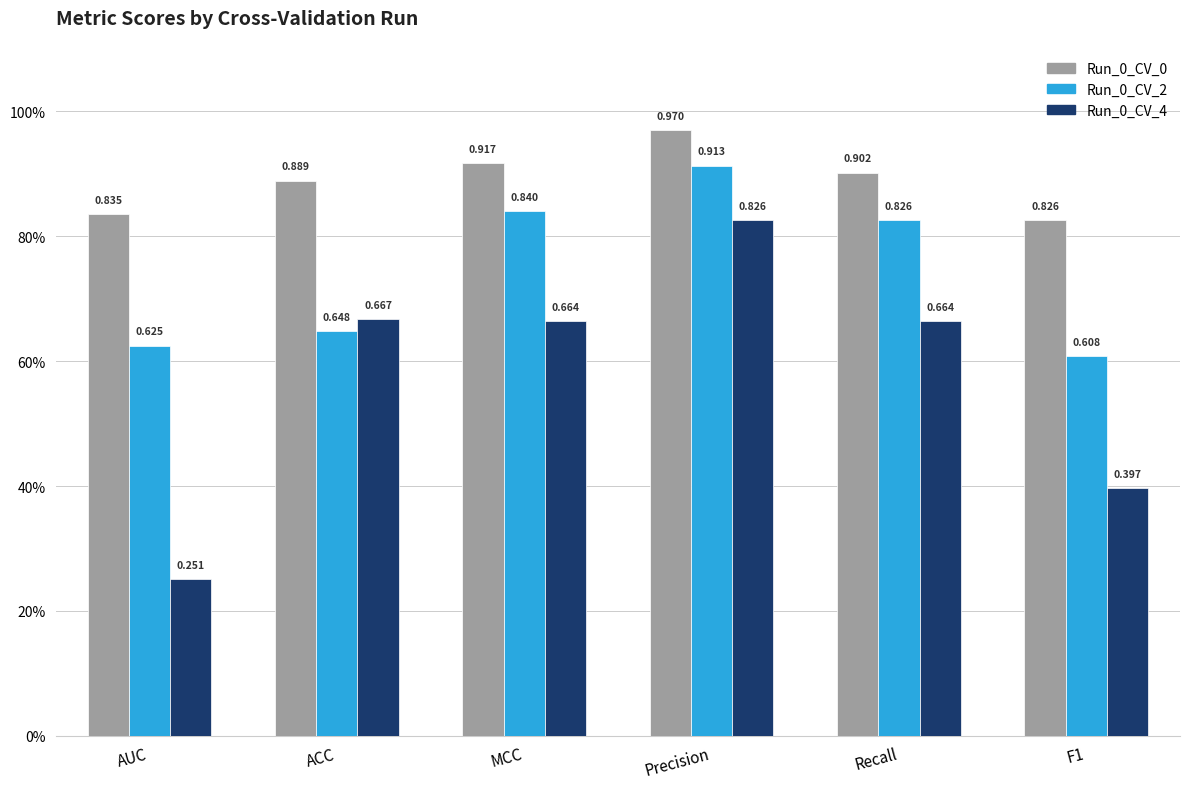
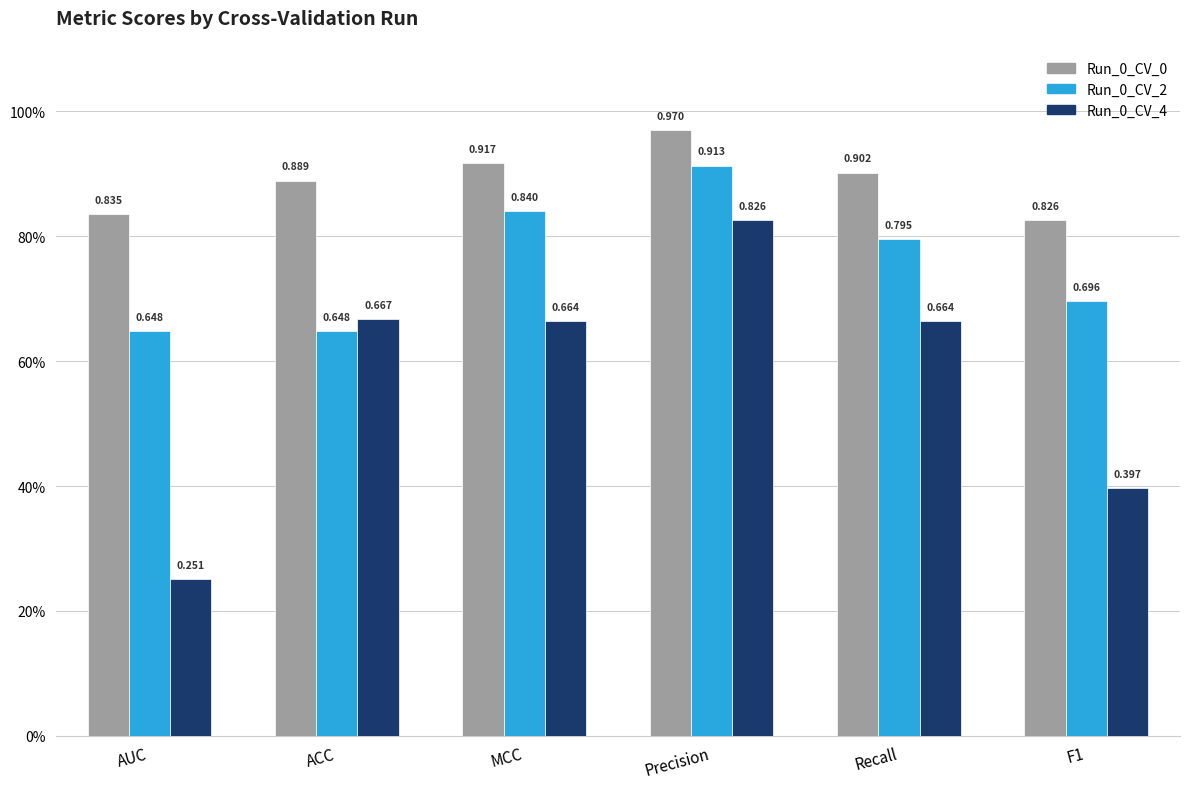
Run_0_CV_2, AUC: 0.625 -> 0.648
Run_0_CV_2, Recall: 0.826 -> 0.795
Run_0_CV_2, F1: 0.608 -> 0.696
